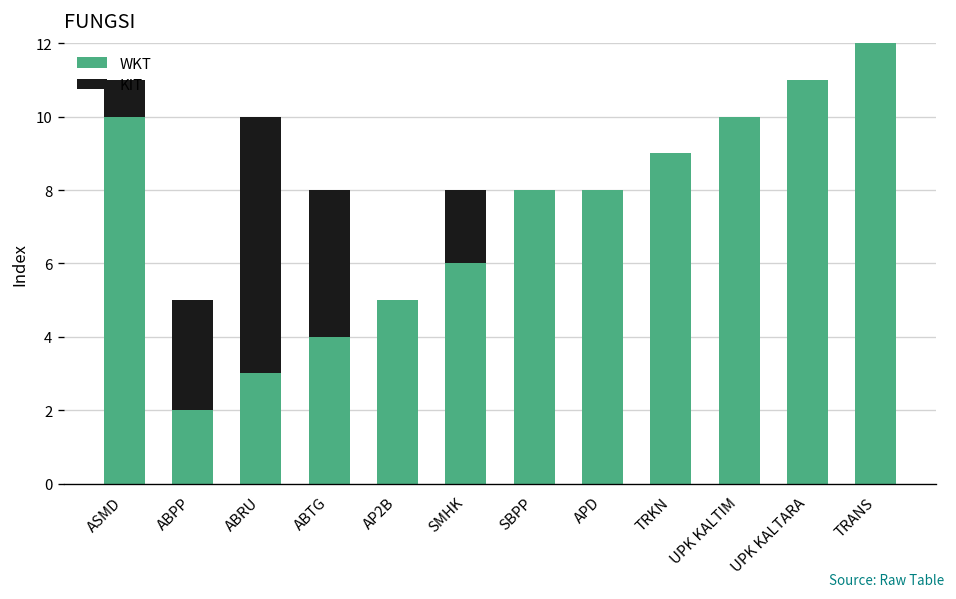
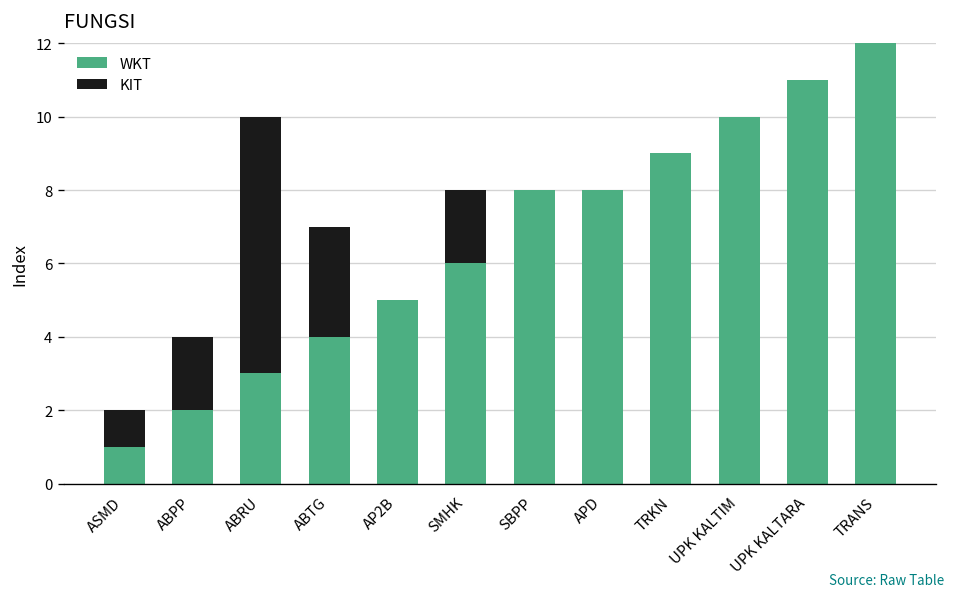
WKT, ASMD: 10 -> 1
KIT, ABPP: 3 -> 2
KIT, ABTG: 4 -> 3
